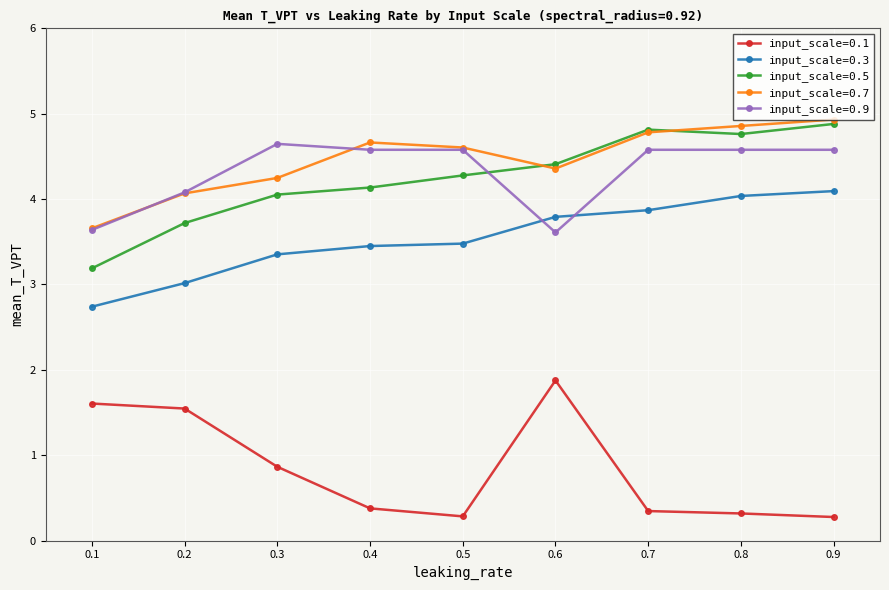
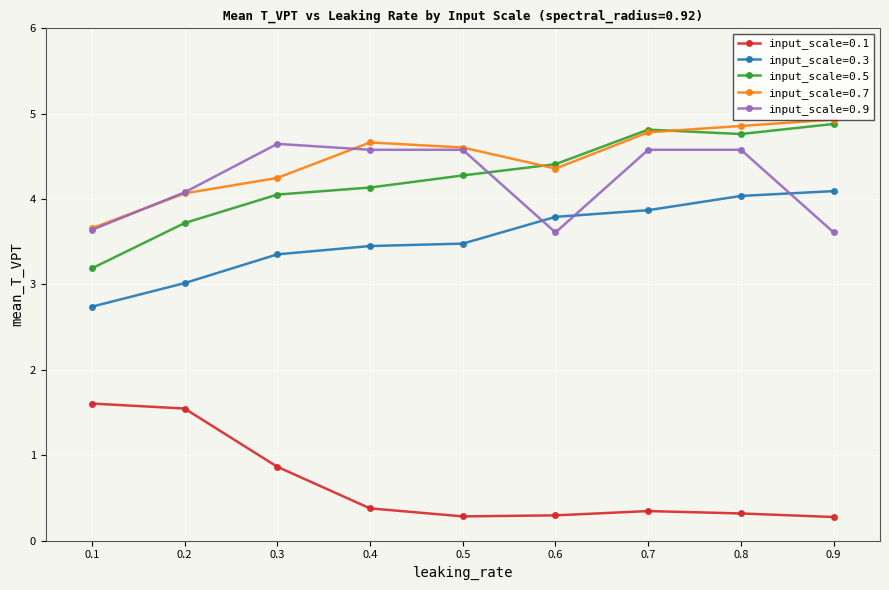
input_scale=0.1, 0.6: 1.9 -> 0.3
input_scale=0.9, 0.9: 4.6 -> 3.6
